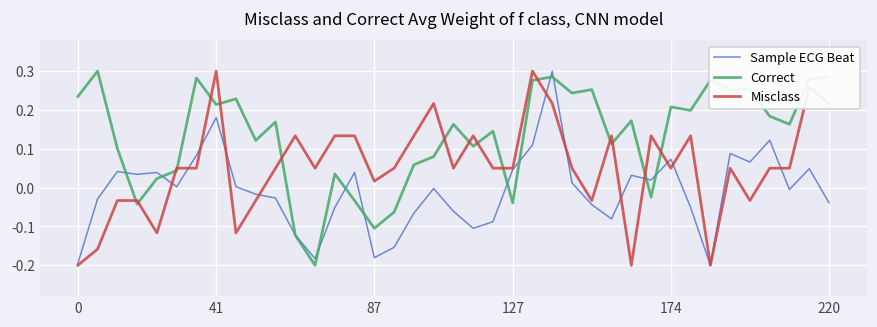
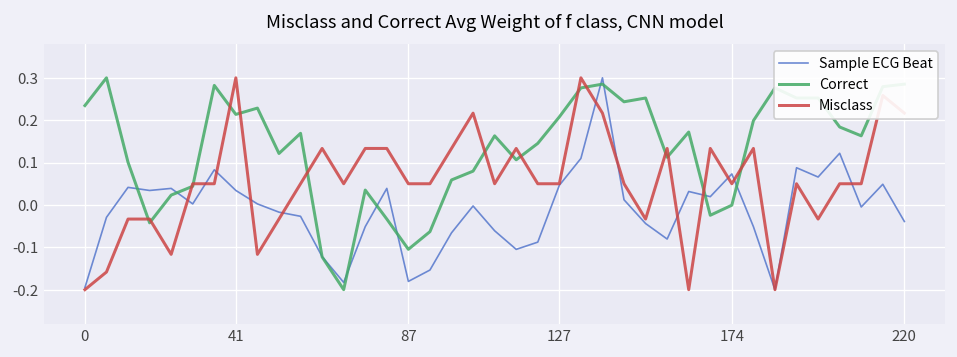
Sample ECG Beat, 41: 0.18 -> 0.03
Misclass, 87: 0.02 -> 0.05
Correct, 127: -0.04 -> 0.21
Correct, 174: 0.21 -> 0.00
